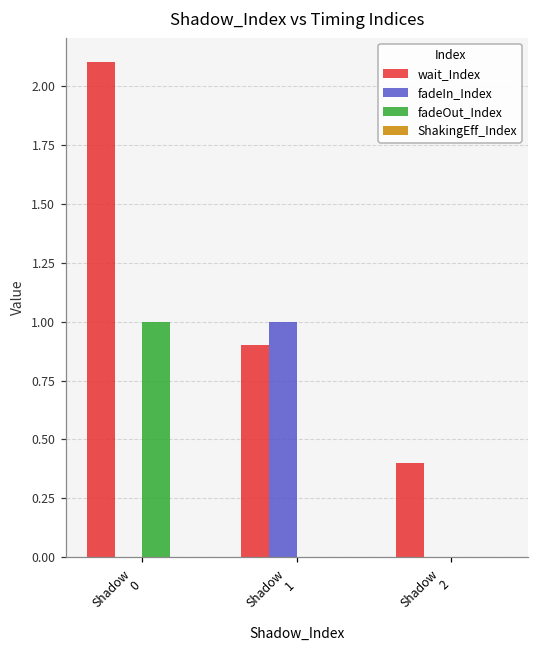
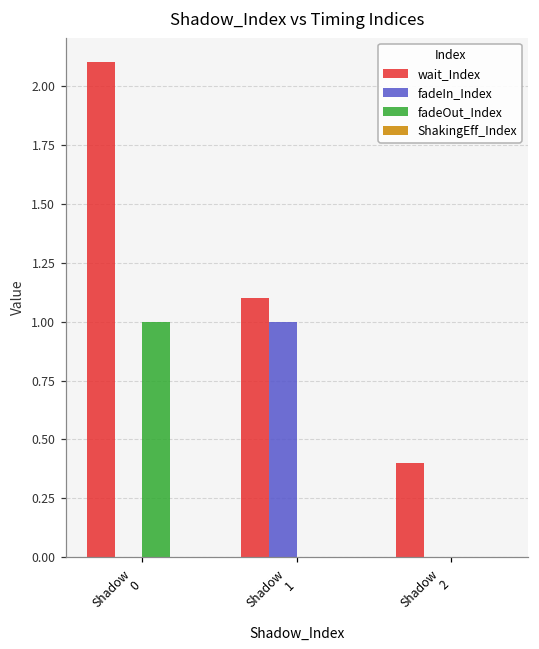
wait_Index, Shadow 1: 0.9 -> 1.1
